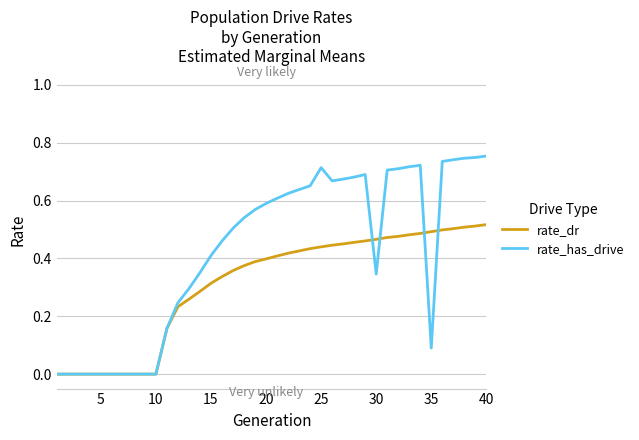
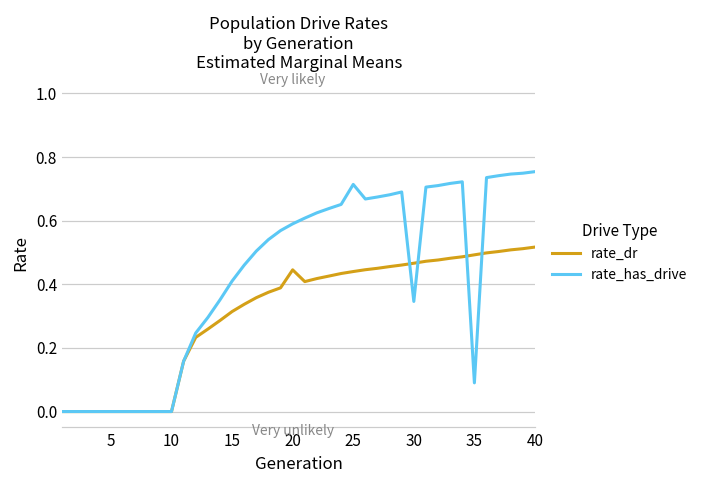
rate_dr, 20: 0.40 -> 0.45
